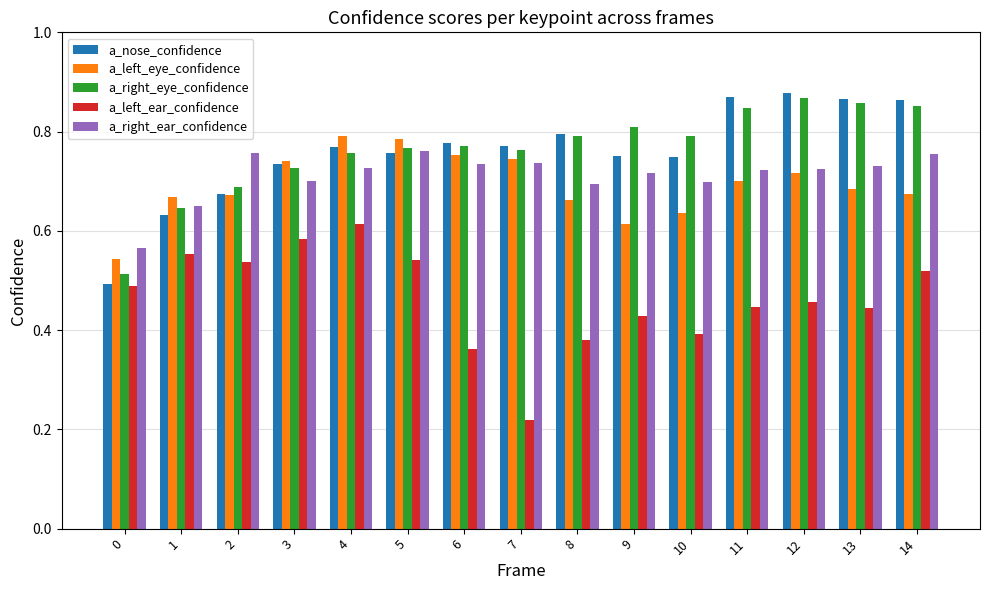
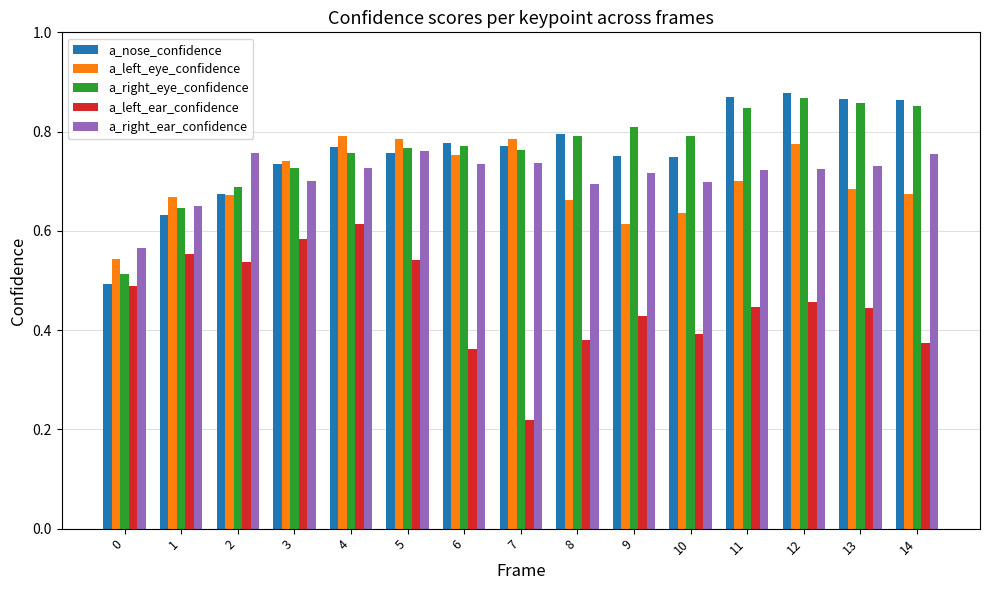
a_left_eye_confidence, 7: 0.74 -> 0.79
a_left_eye_confidence, 12: 0.72 -> 0.78
a_left_ear_confidence, 14: 0.52 -> 0.37
